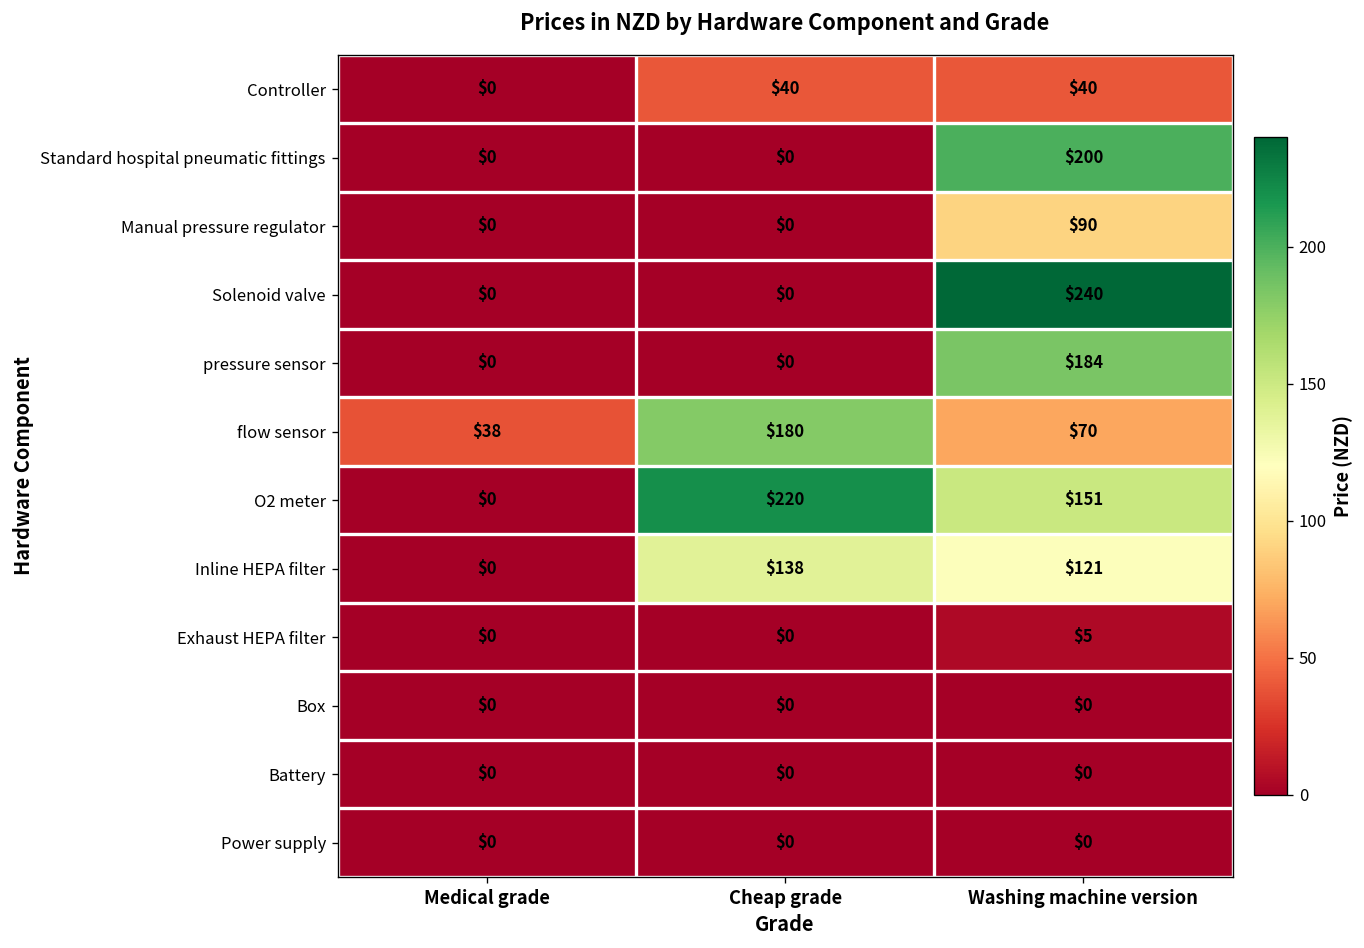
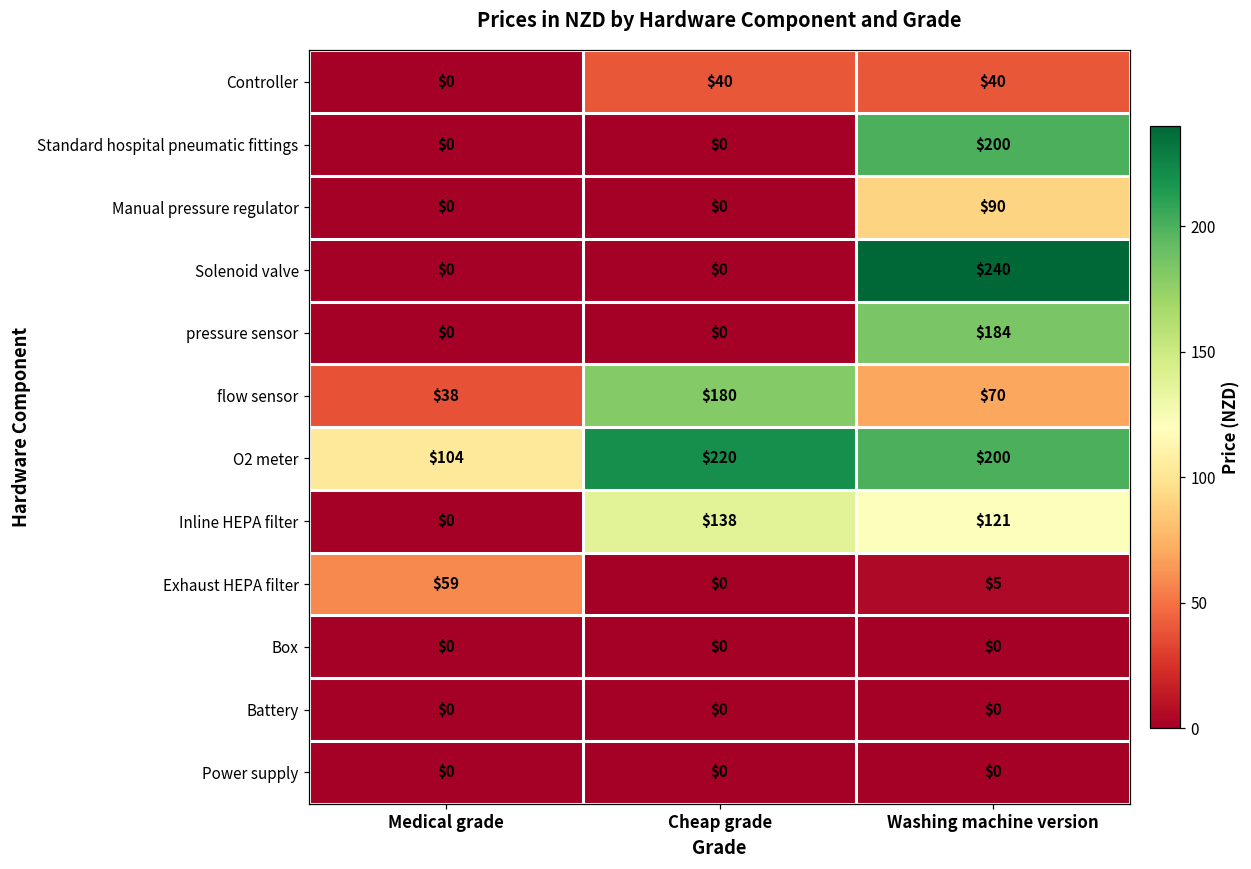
O2 meter, Medical grade: $0 -> $104
O2 meter, Washing machine version: $151 -> $200
Exhaust HEPA filter, Medical grade: $0 -> $59
